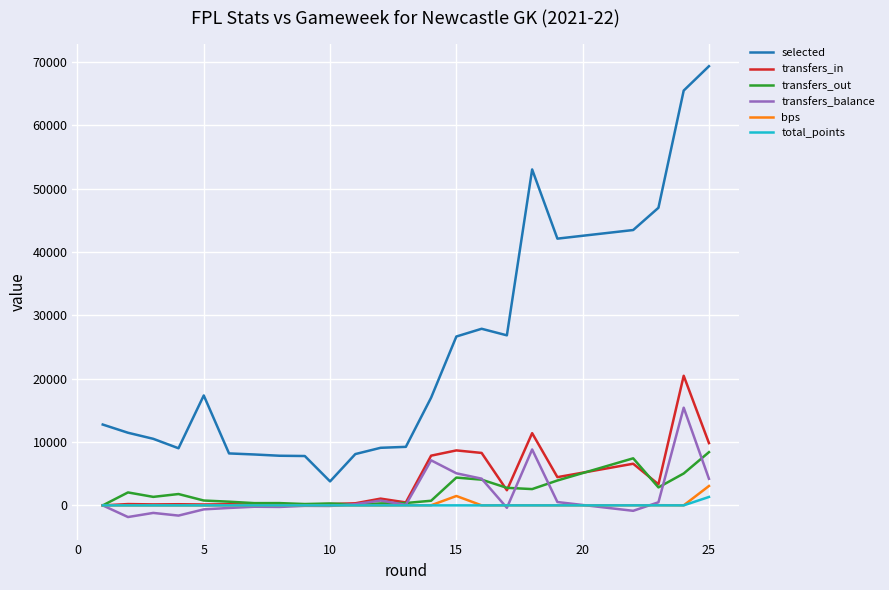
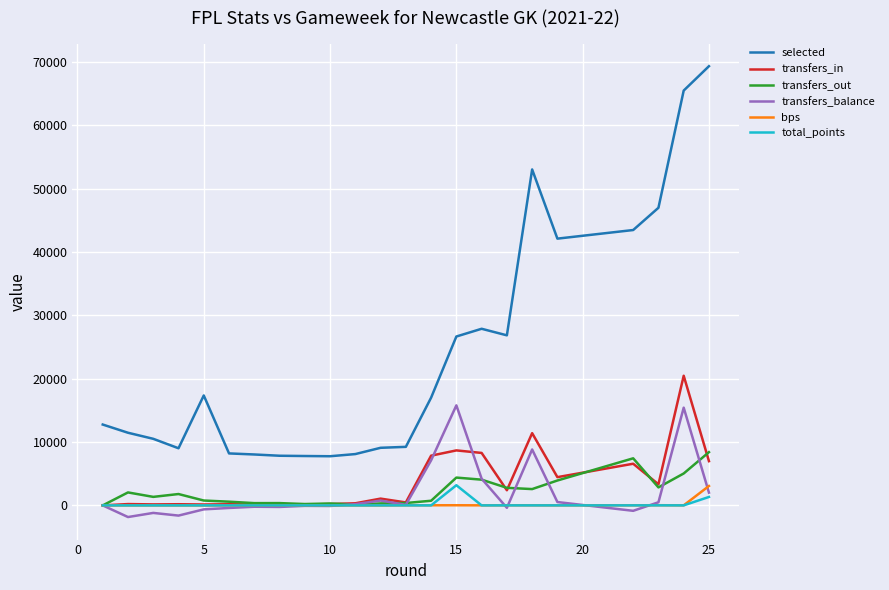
selected, 10: 4000 -> 8000
transfers_balance, 15: 5000 -> 16000
bps, 15: 1000 -> 0
total_points, 15: 0 -> 3000
transfers_in, 25: 10000 -> 7000
transfers_balance, 25: 4000 -> 2000
